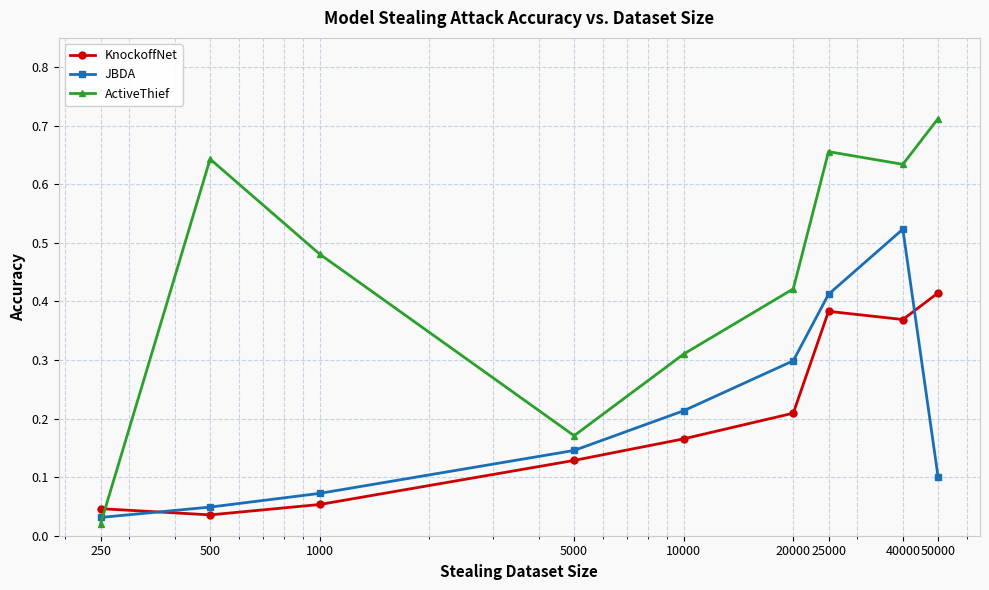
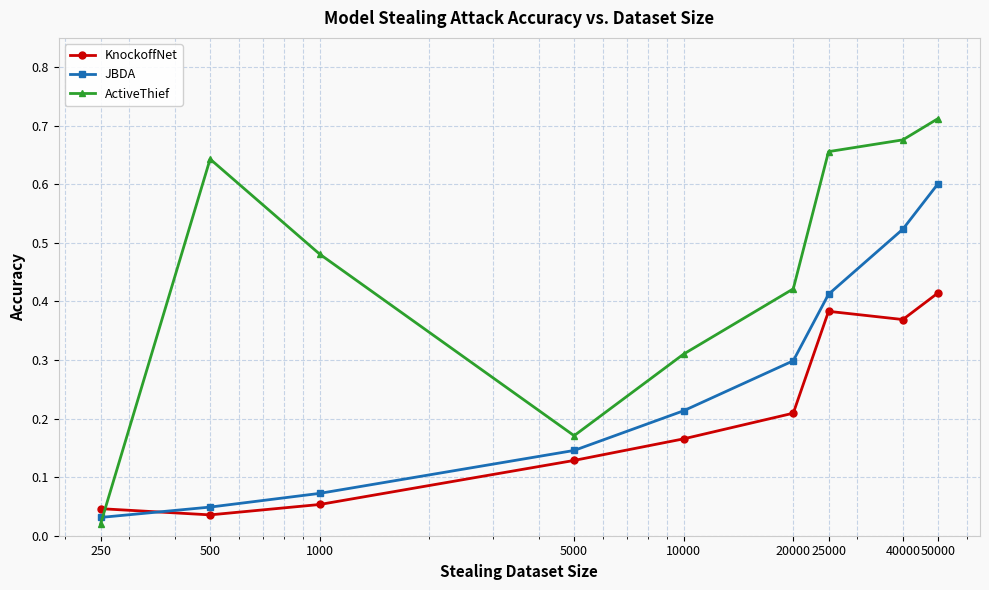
ActiveThief, 40000: 0.63 -> 0.68
JBDA, 50000: 0.10 -> 0.60
